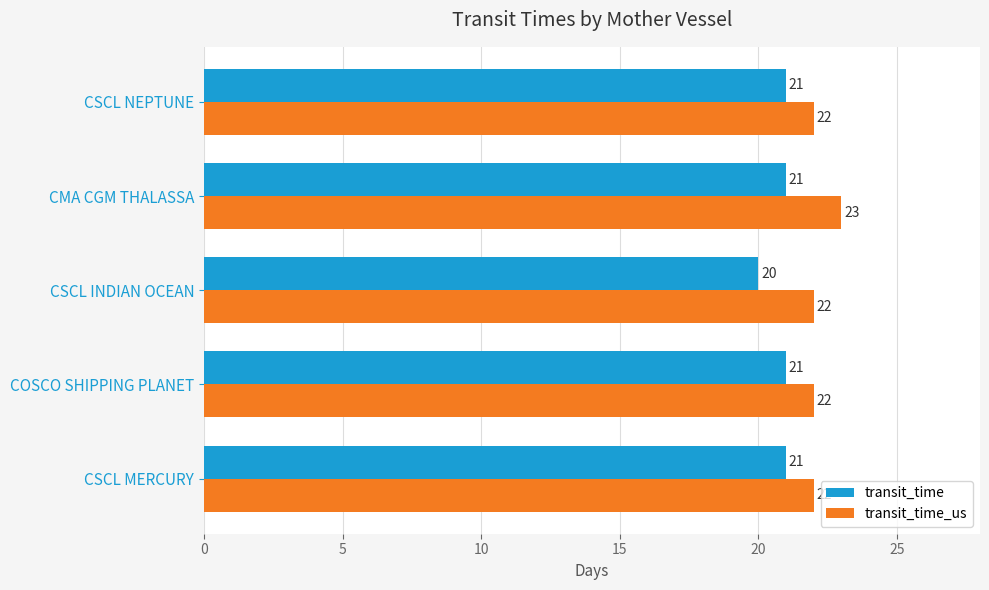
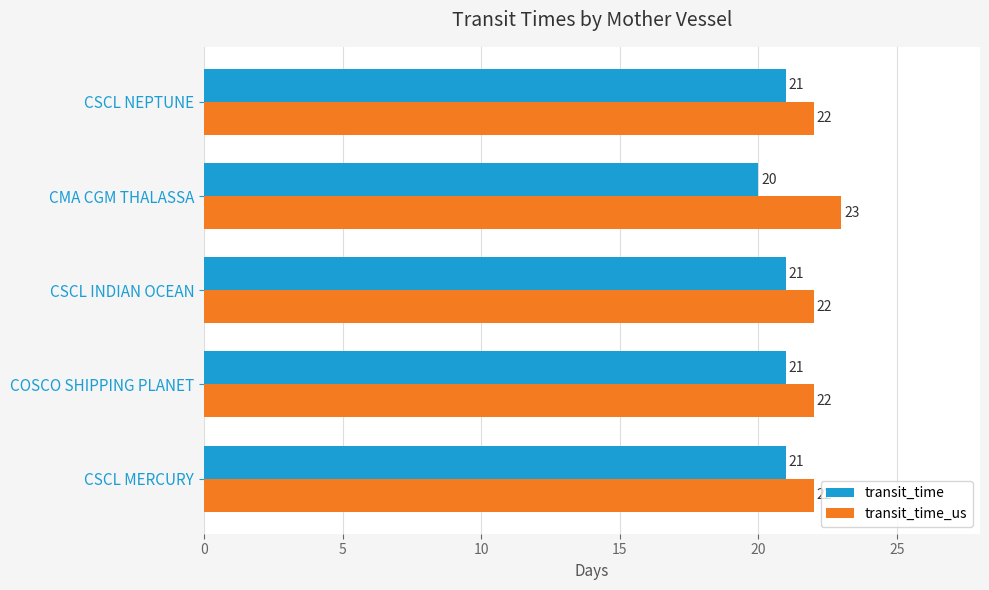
transit_time, CMA CGM THALASSA: 21 -> 20
transit_time, CSCL INDIAN OCEAN: 20 -> 21
